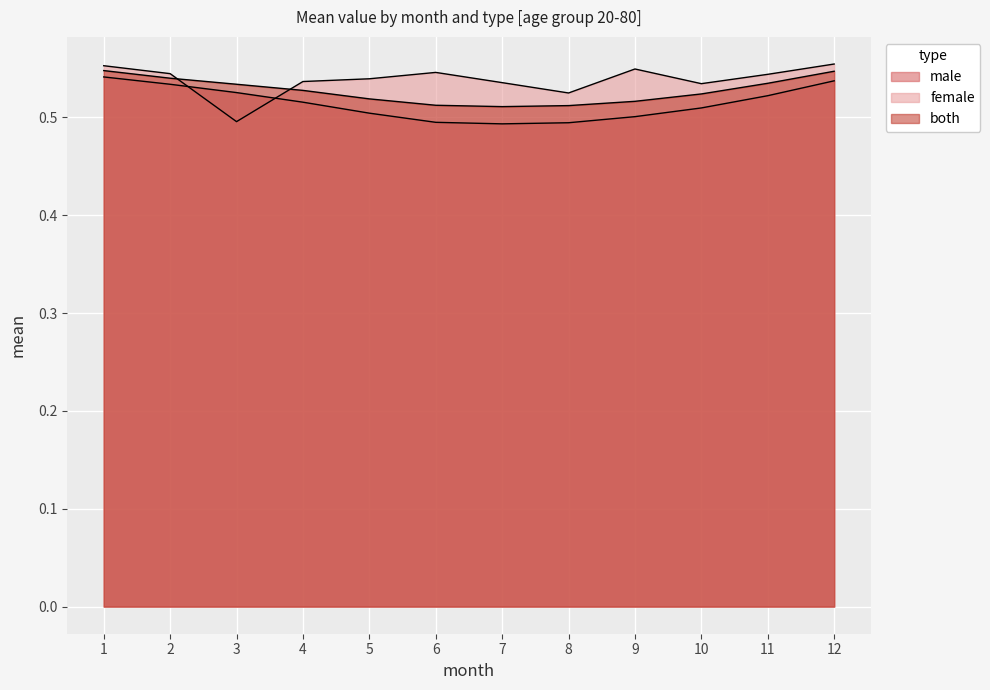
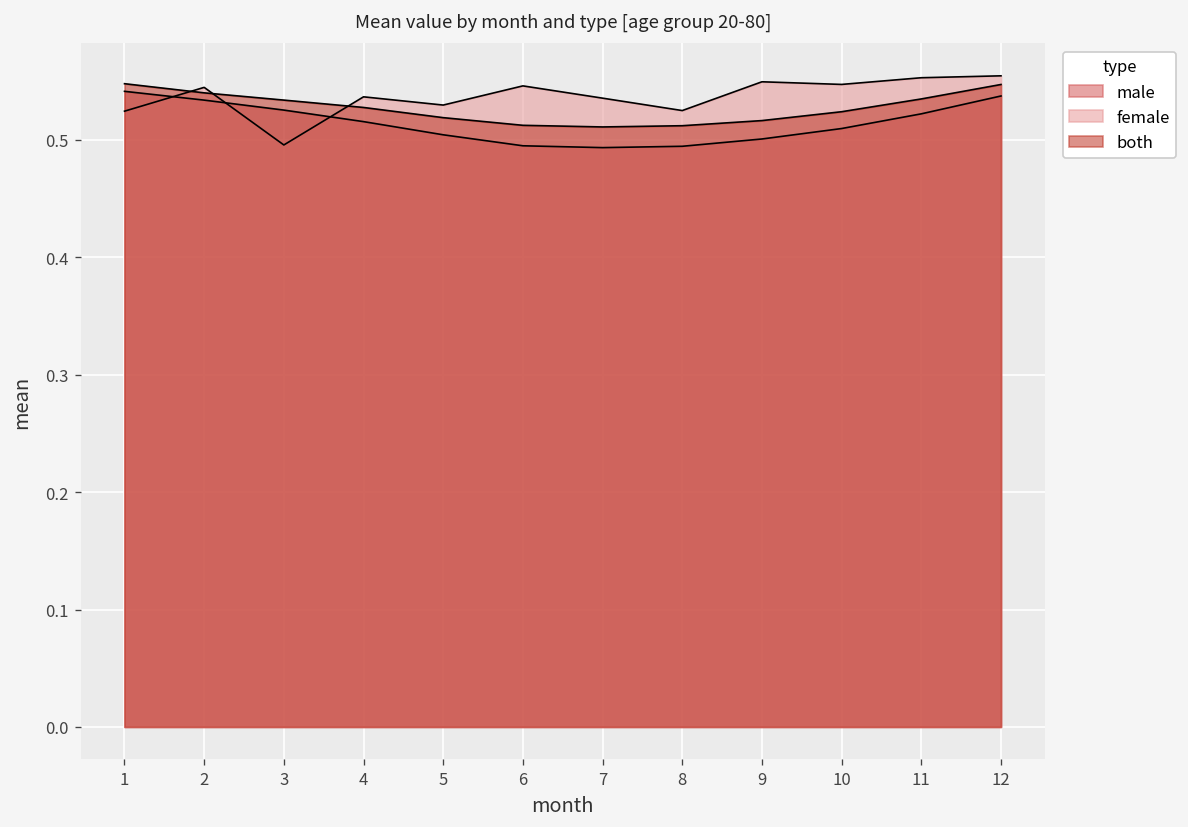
female, 1: 0.55 -> 0.52
female, 5: 0.54 -> 0.53
female, 10: 0.53 -> 0.55
female, 11: 0.54 -> 0.55
